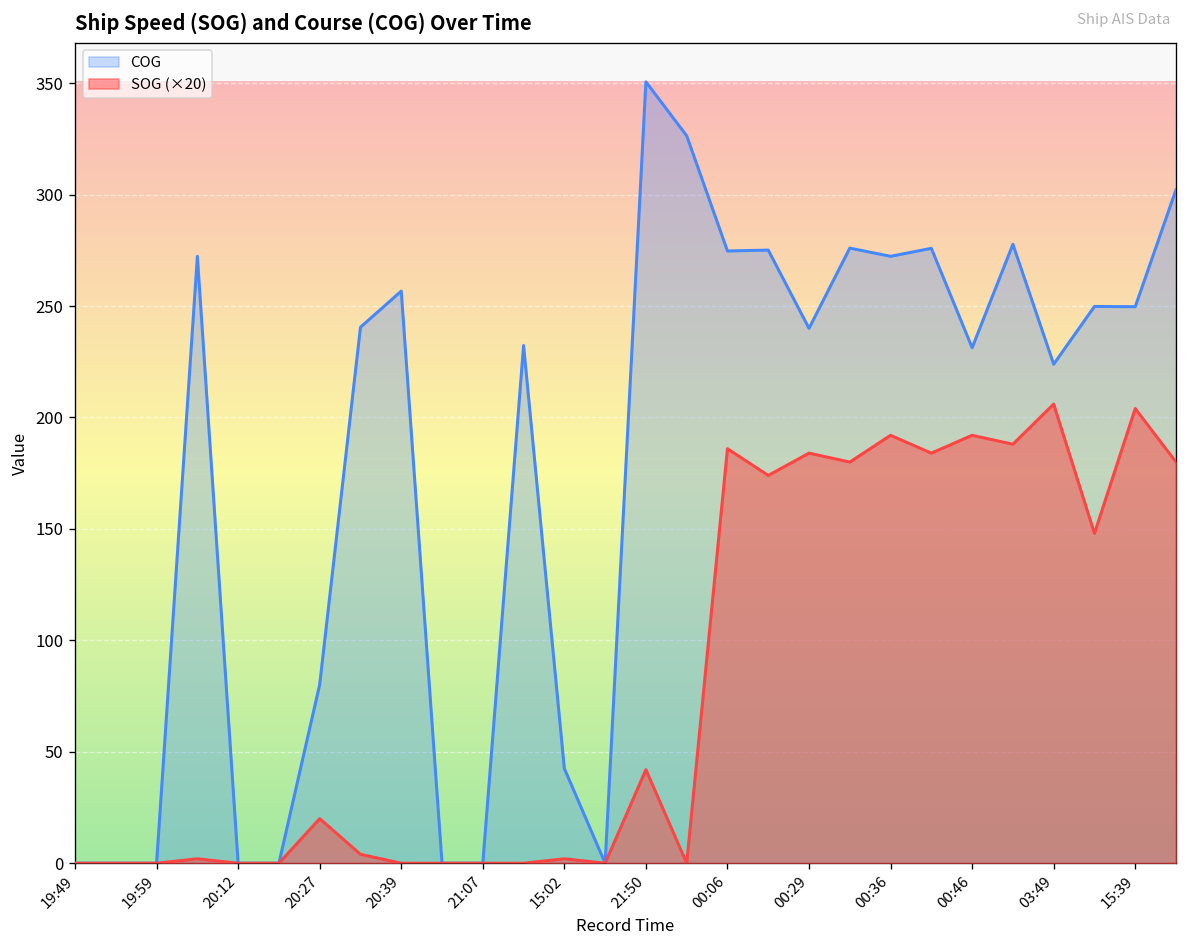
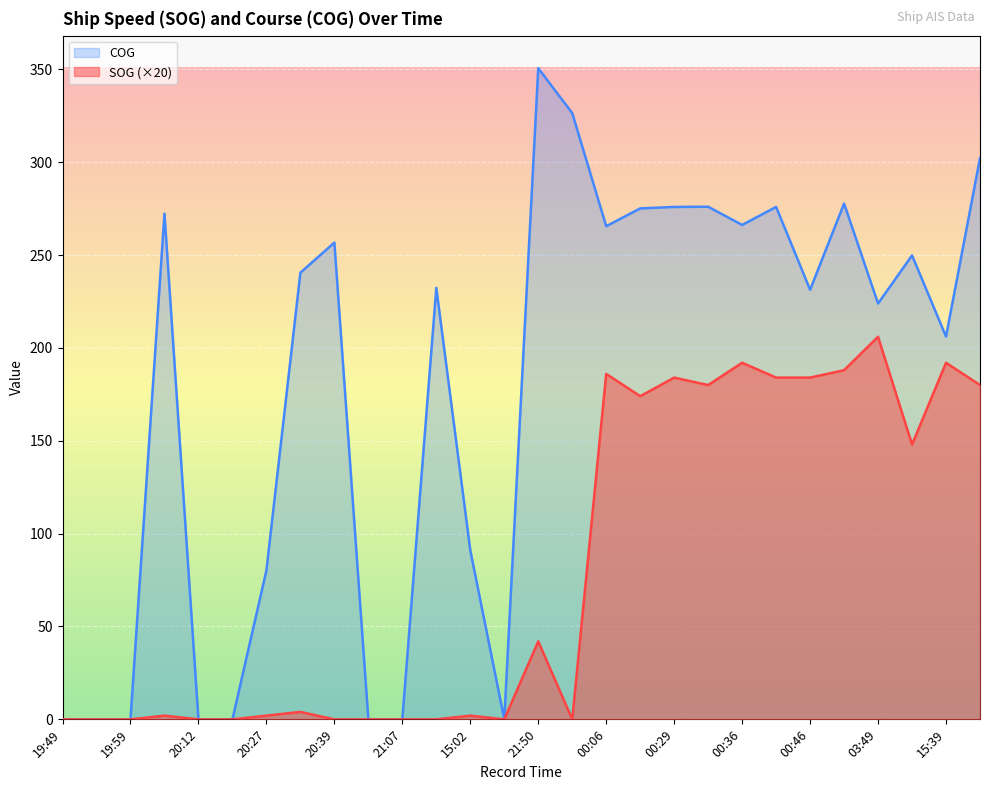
SOG (×20), 20:27: 20 -> 2
COG, 15:02: 43 -> 91
COG, 00:06: 275 -> 266
COG, 00:29: 240 -> 276
COG, 00:36: 272 -> 266
SOG (×20), 00:46: 192 -> 184
COG, 15:39: 250 -> 206
SOG (×20), 15:39: 204 -> 192
